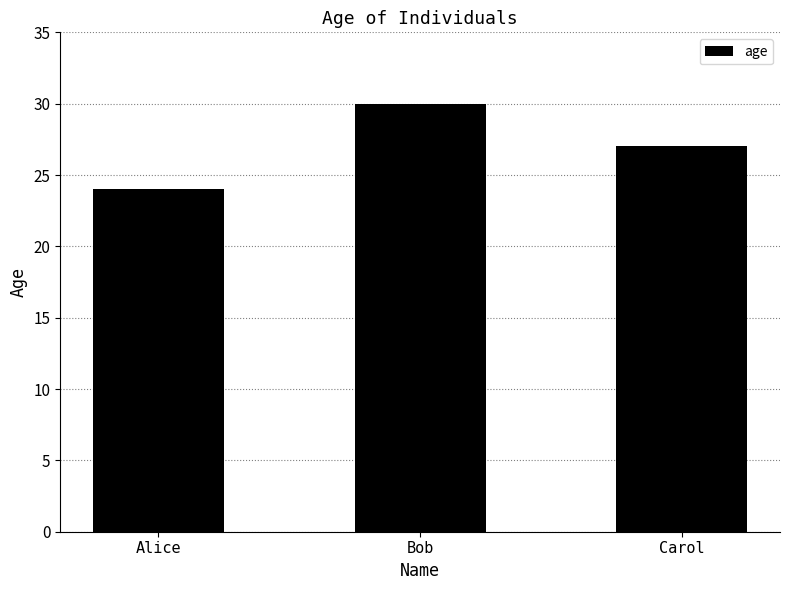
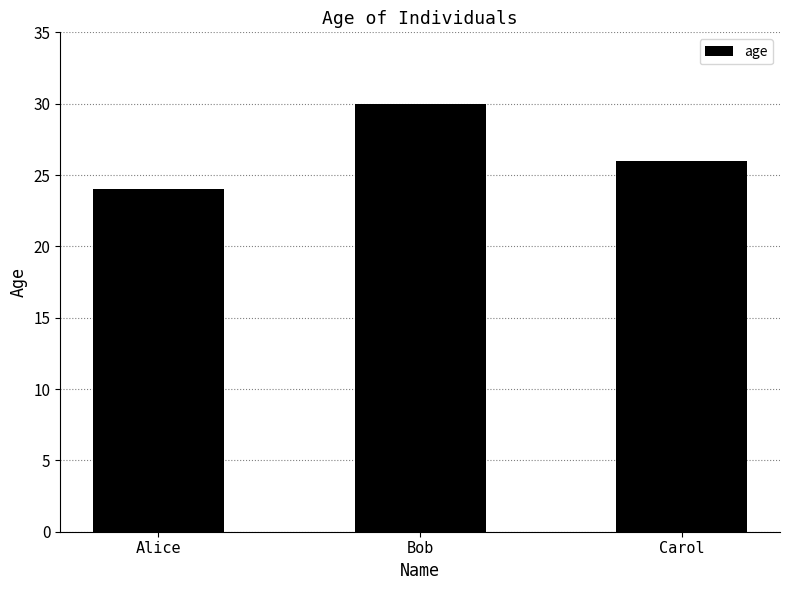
Carol: 27 -> 26
